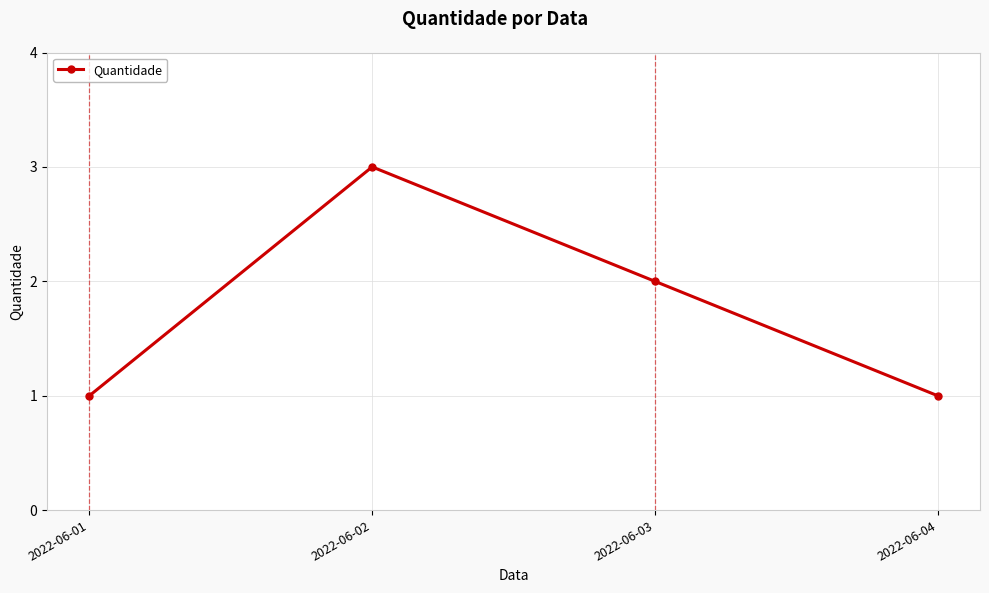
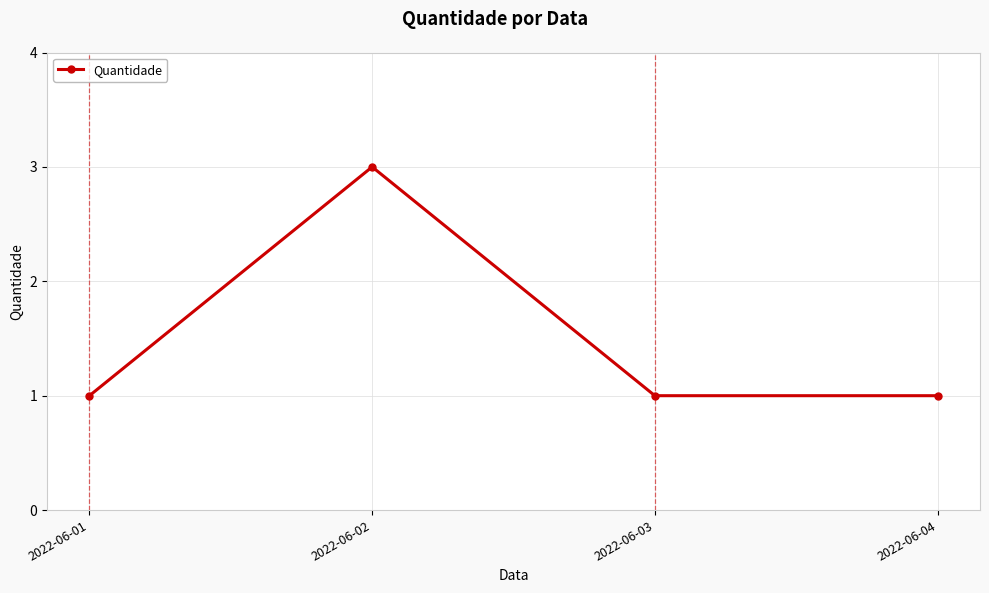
2022-06-03: 2 -> 1
